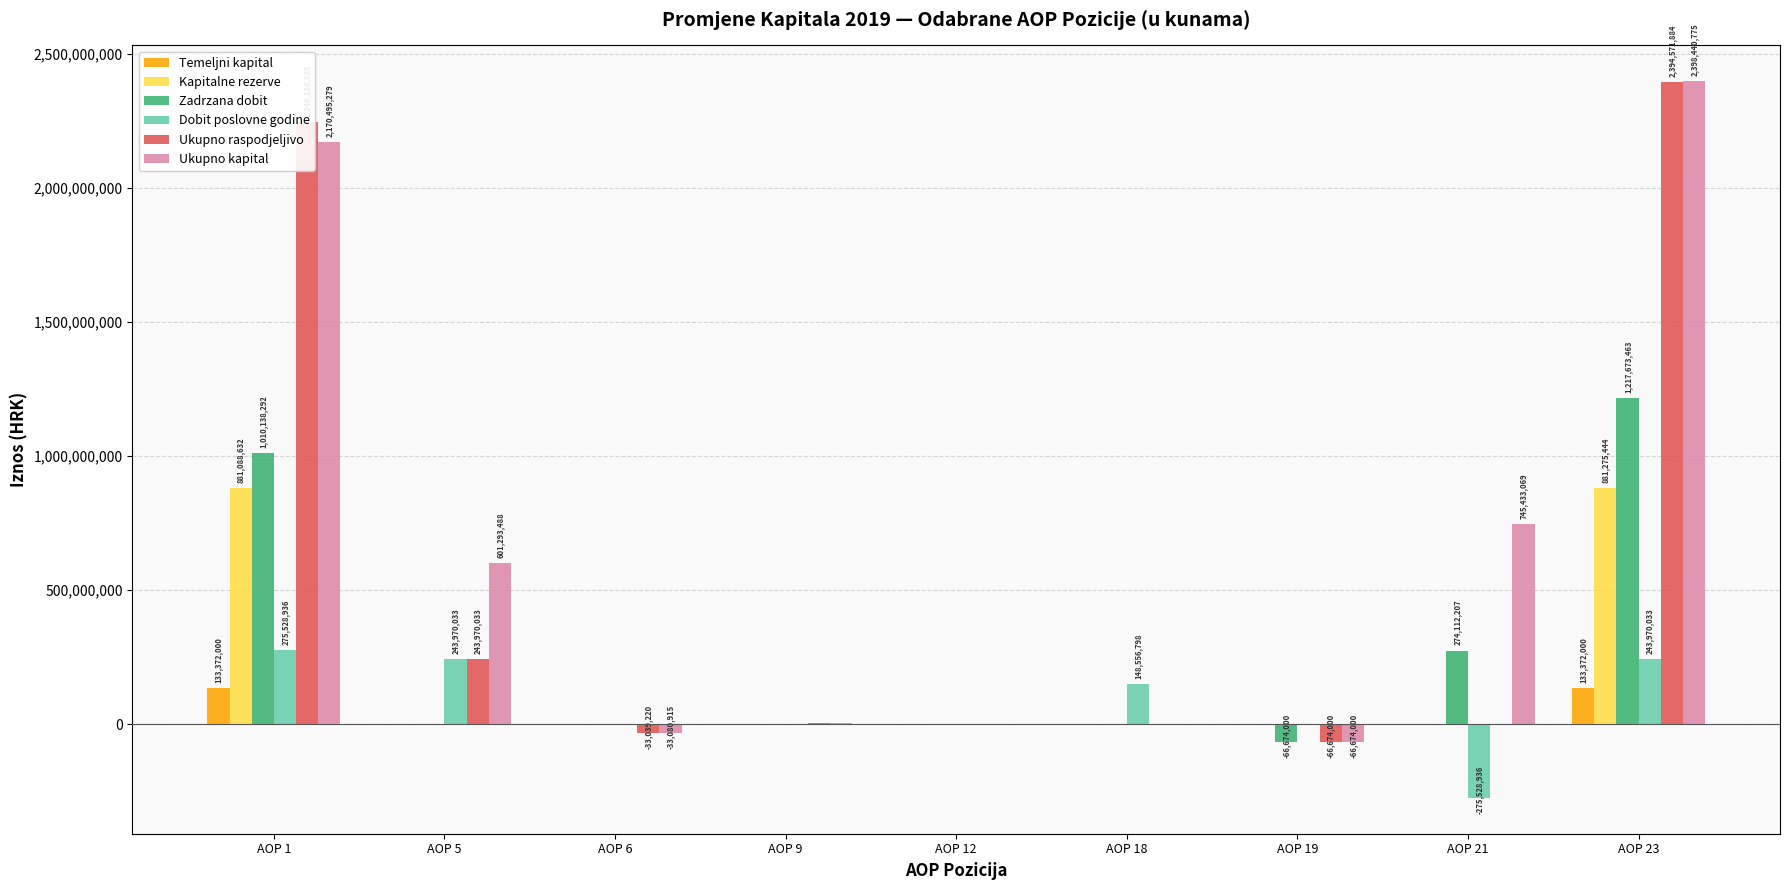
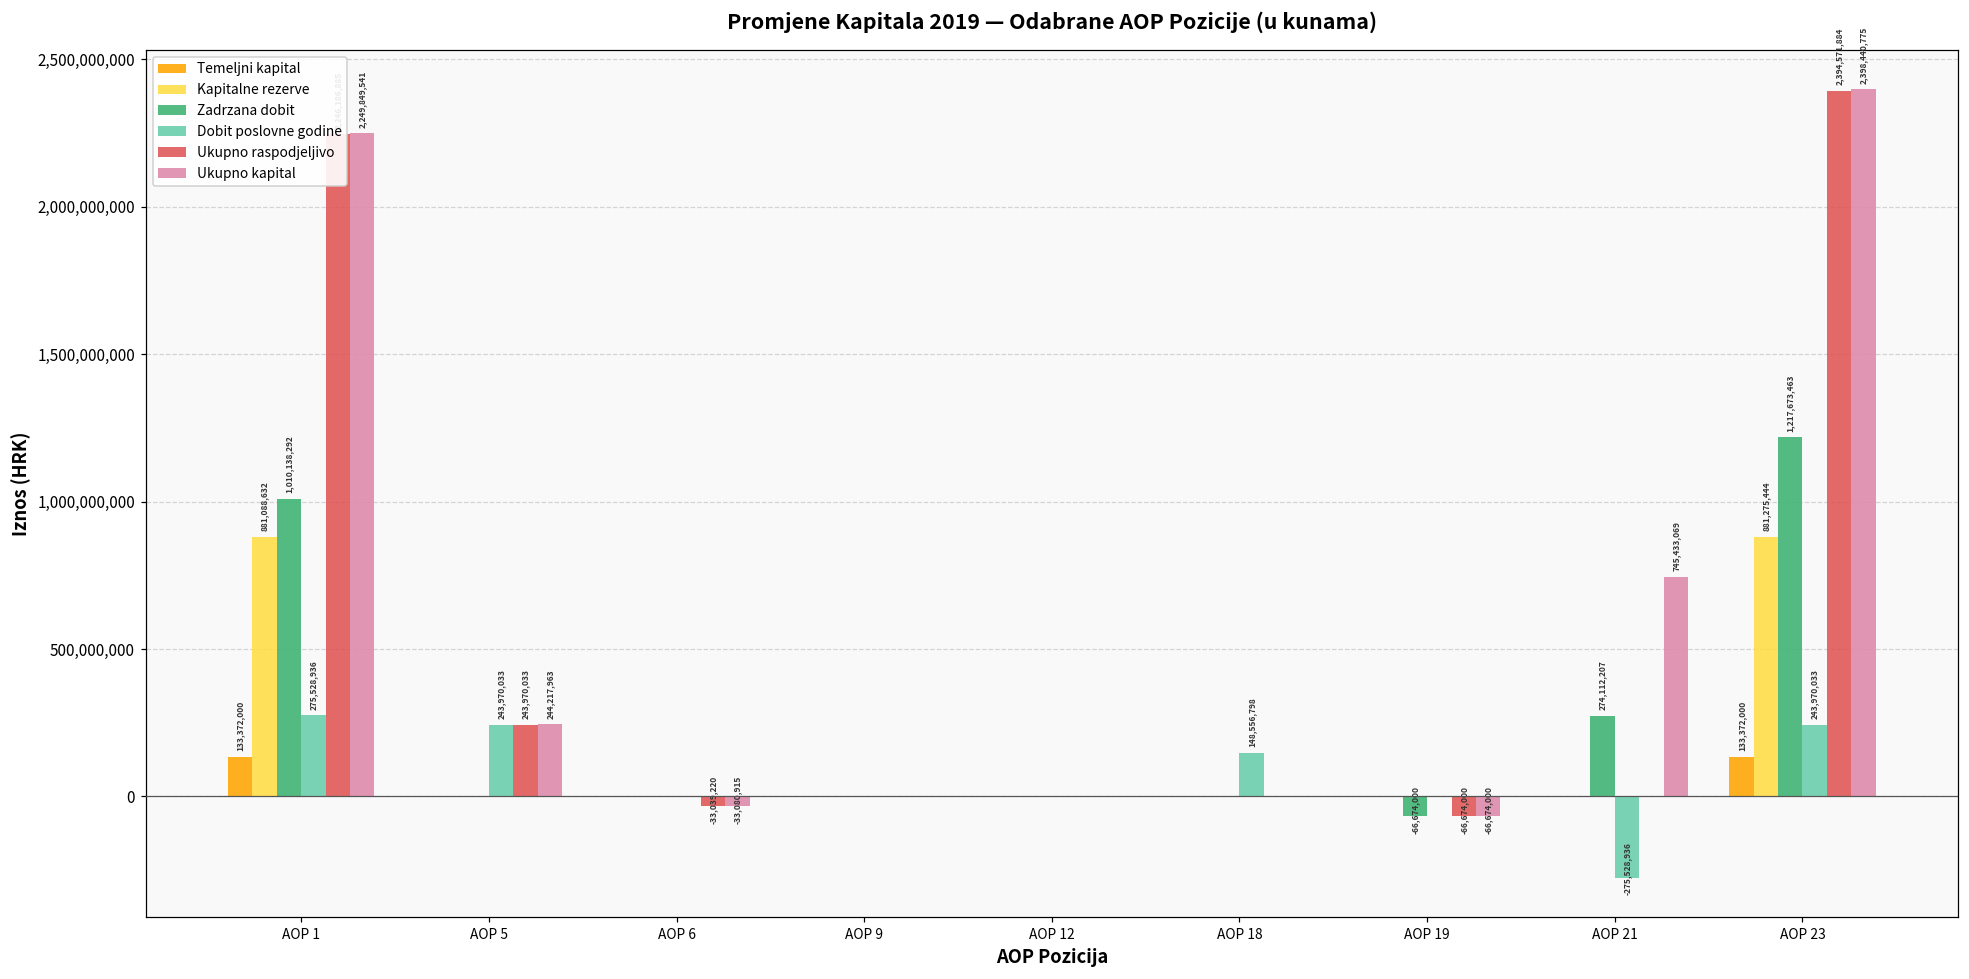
Ukupno kapital, AOP 1: 2,170,495,279 -> 2,249,849,541
Ukupno kapital, AOP 5: 601,293,488 -> 244,217,963
